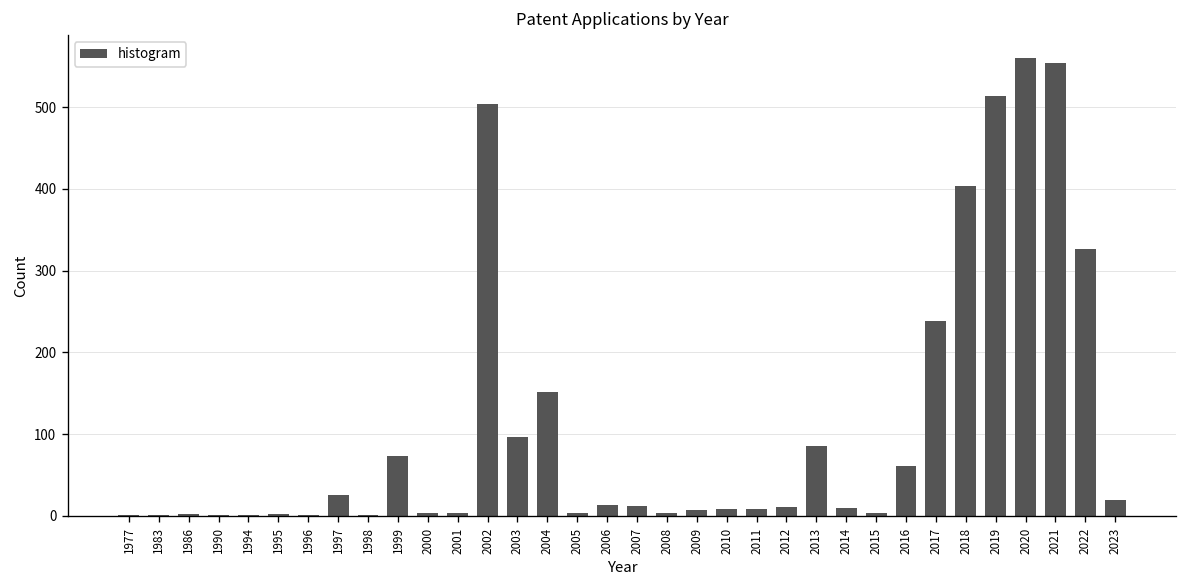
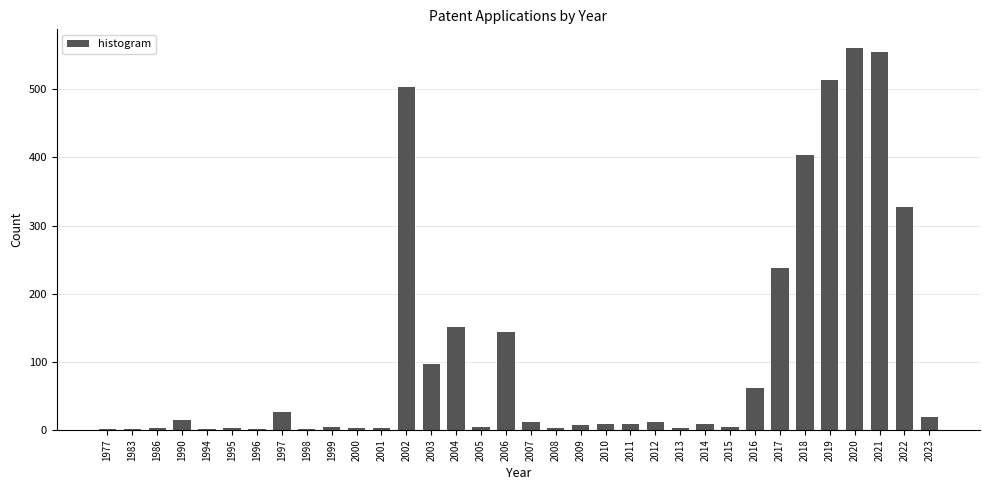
1990: 0 -> 10
1999: 70 -> 0
2006: 10 -> 140
2013: 90 -> 0
